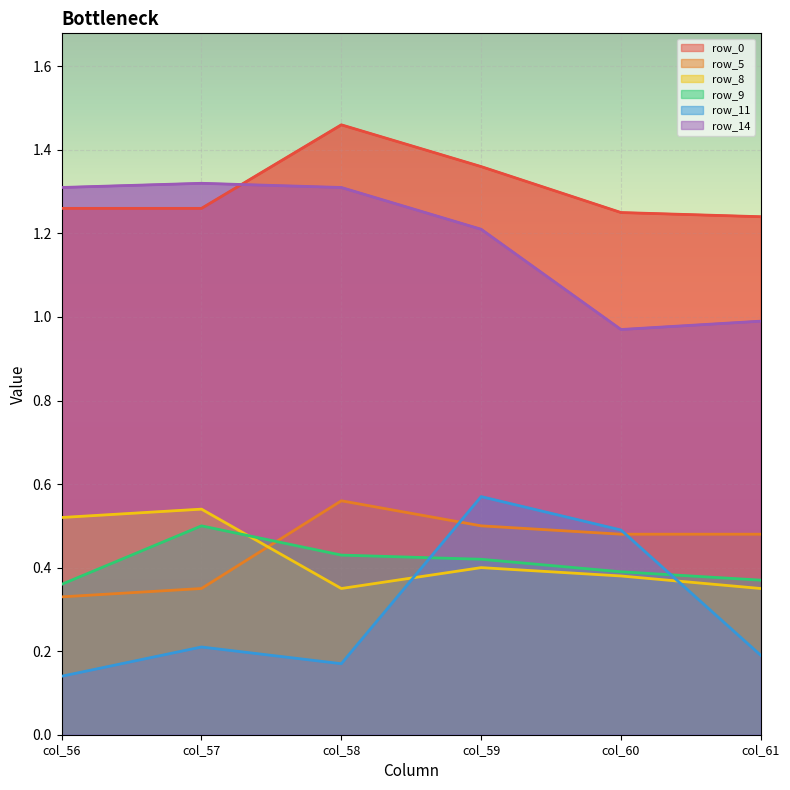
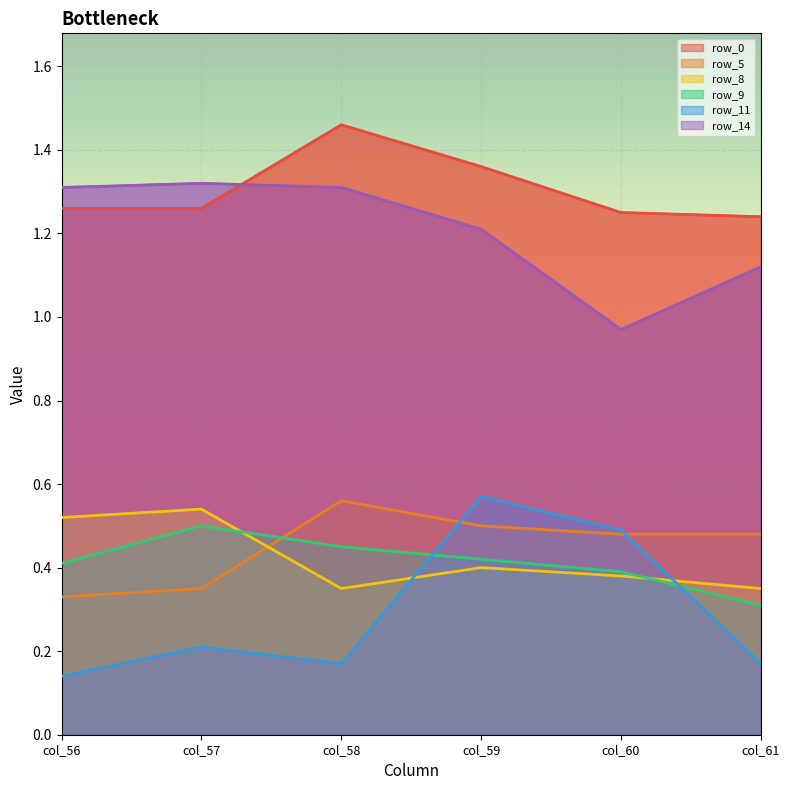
row_9, col_56: 0.36 -> 0.41
row_9, col_58: 0.43 -> 0.45
row_9, col_61: 0.37 -> 0.31
row_11, col_61: 0.19 -> 0.17
row_14, col_61: 0.99 -> 1.12
